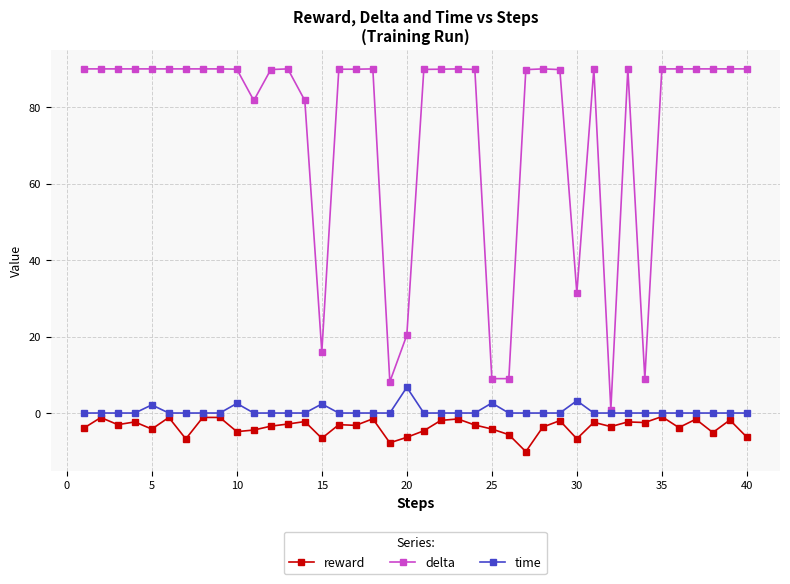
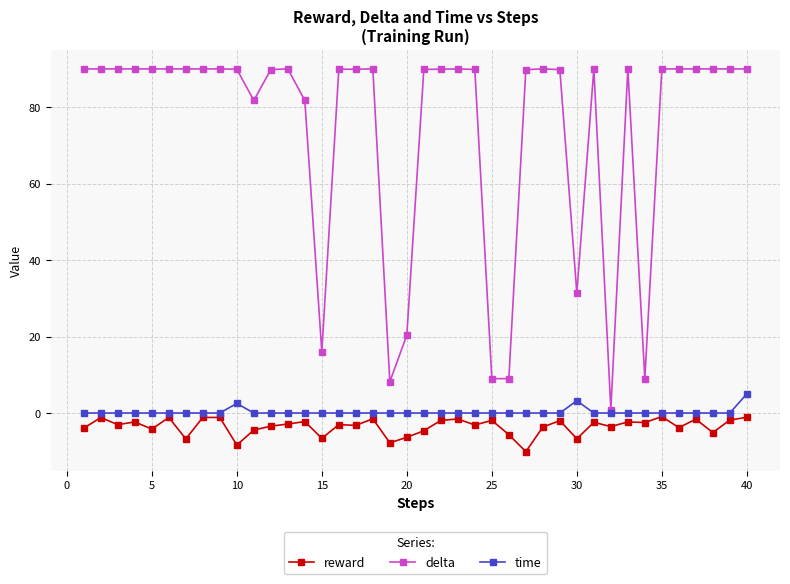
time, 5: 2 -> 0
reward, 10: -5 -> -8
time, 15: 2 -> 0
time, 20: 7 -> 0
reward, 25: -4 -> -2
time, 25: 3 -> 0
reward, 40: -6 -> -1
time, 40: 0 -> 5
